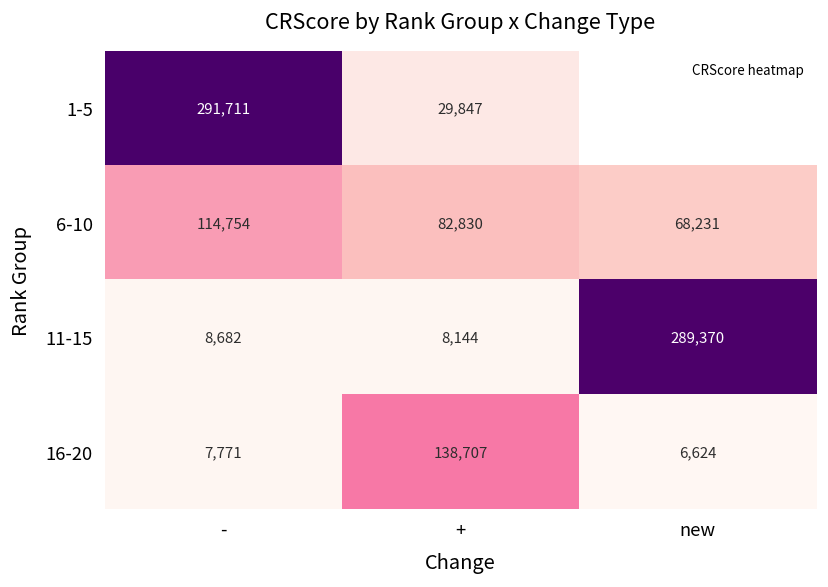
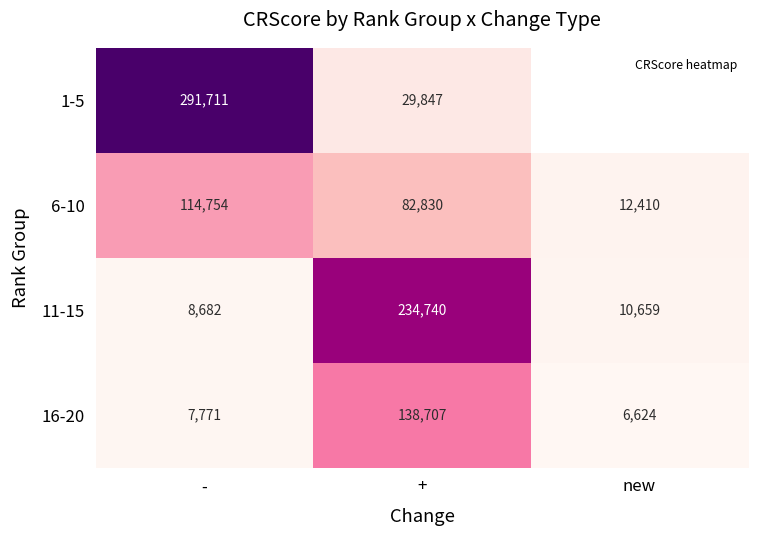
6-10, new: 68,231 -> 12,410
11-15, +: 8,144 -> 234,740
11-15, new: 289,370 -> 10,659
